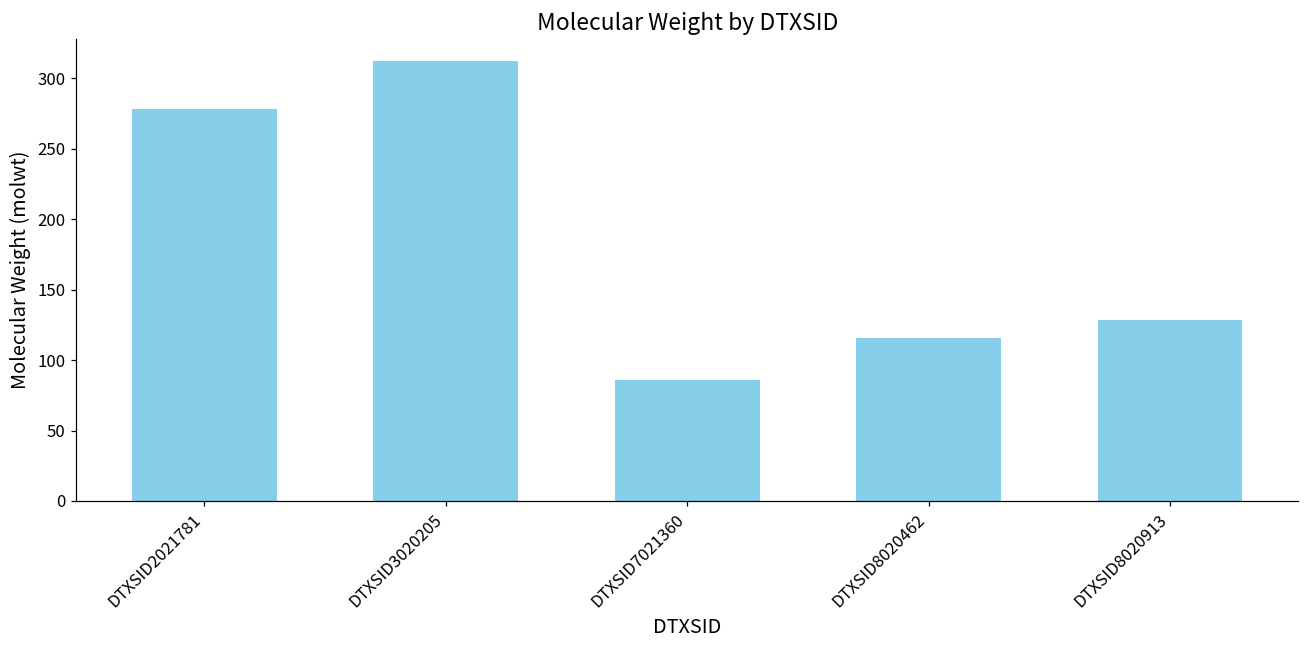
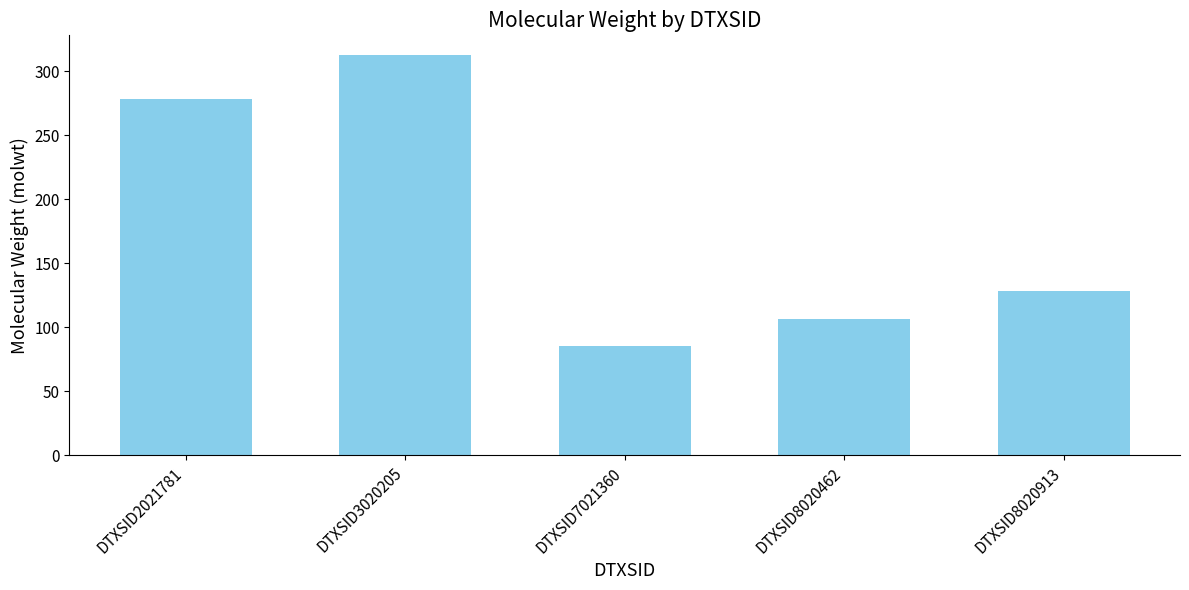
DTXSID8020462: 115 -> 106
